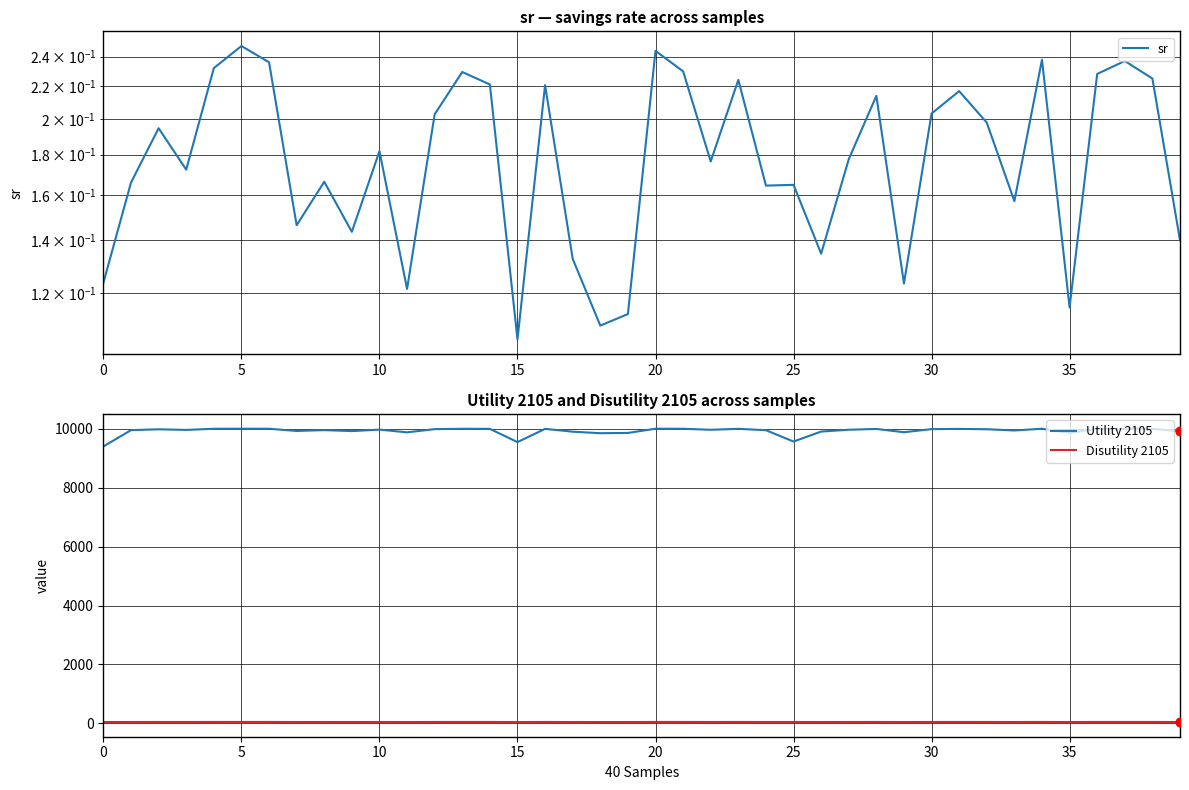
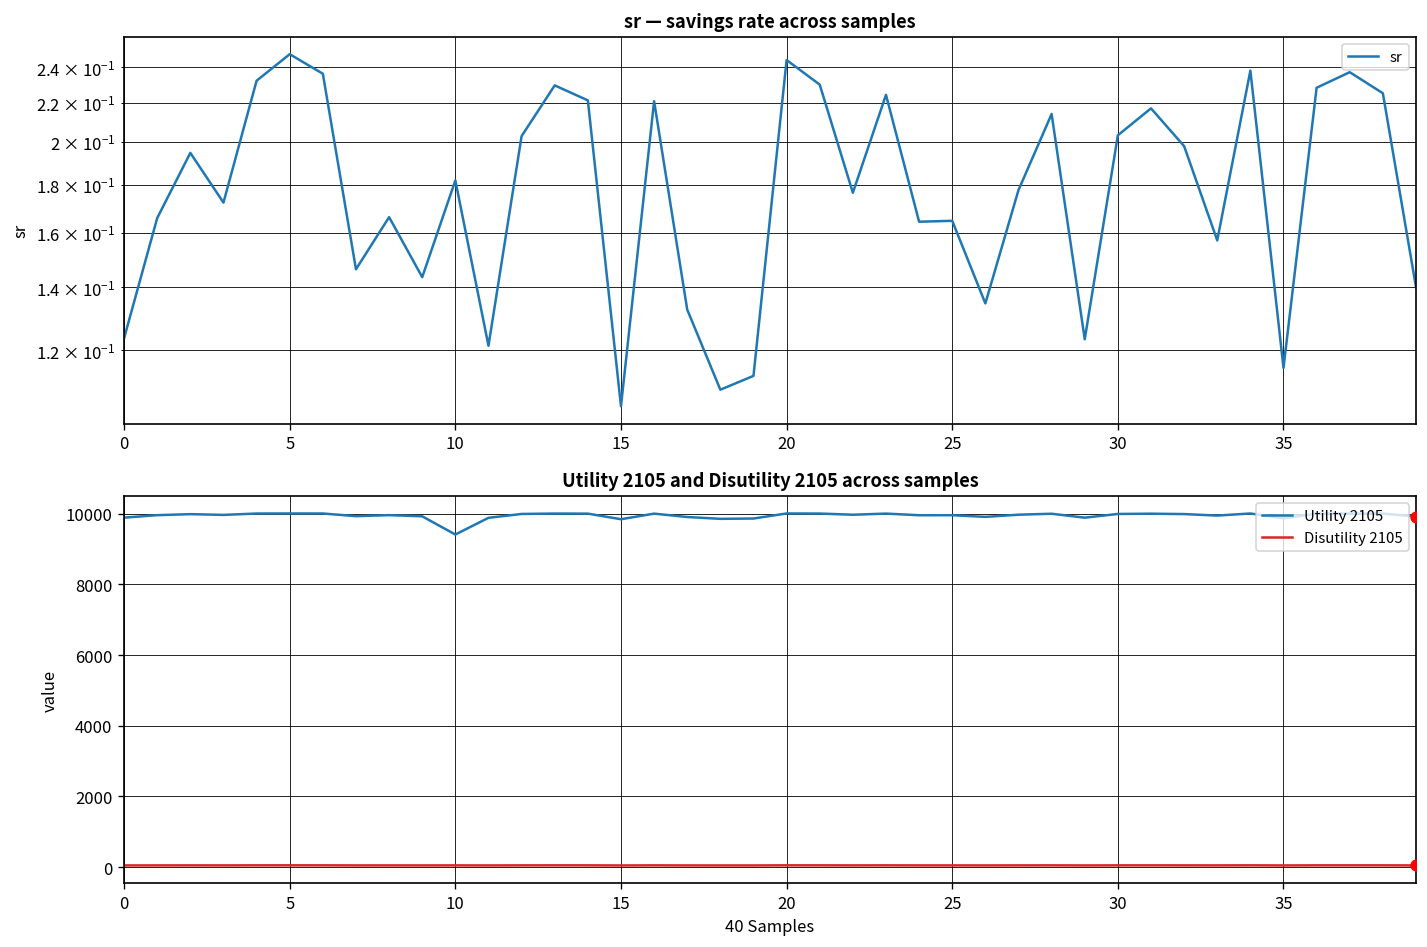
Utility 2105 and Disutility 2105 across samples, Utility 2105, 0: 9400 -> 9900
Utility 2105 and Disutility 2105 across samples, Utility 2105, 10: 10000 -> 9400
Utility 2105 and Disutility 2105 across samples, Utility 2105, 15: 9600 -> 9800
Utility 2105 and Disutility 2105 across samples, Utility 2105, 25: 9600 -> 10000
